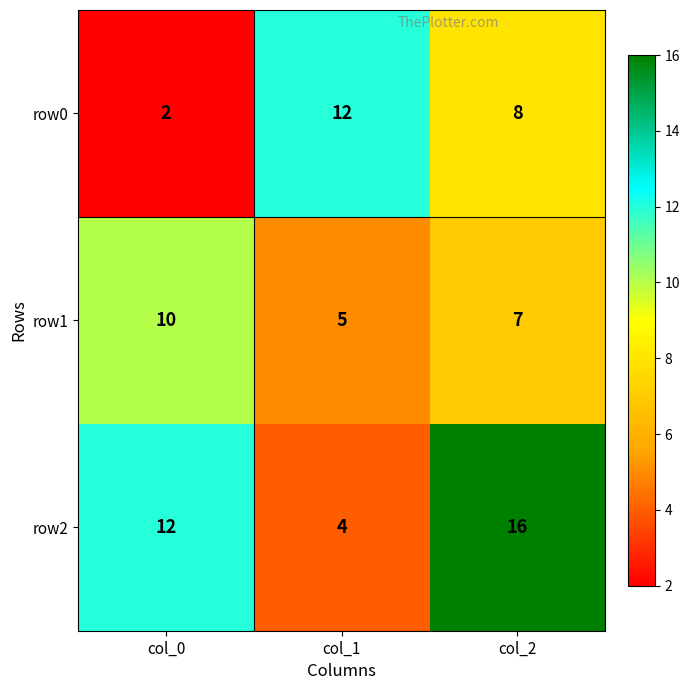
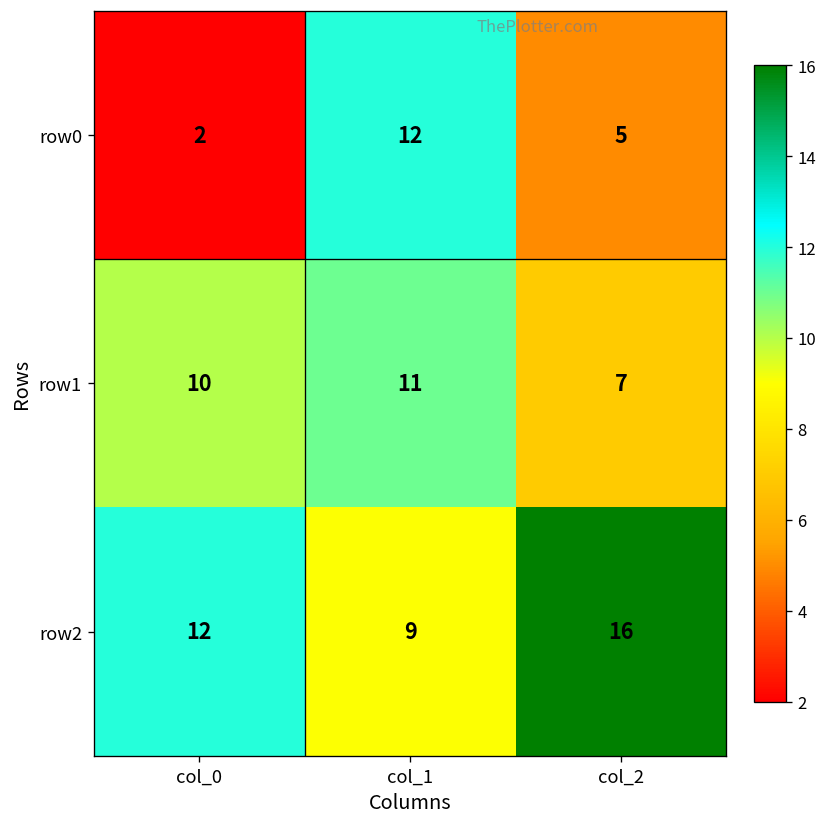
row0, col_2: 8 -> 5
row1, col_1: 5 -> 11
row2, col_1: 4 -> 9
